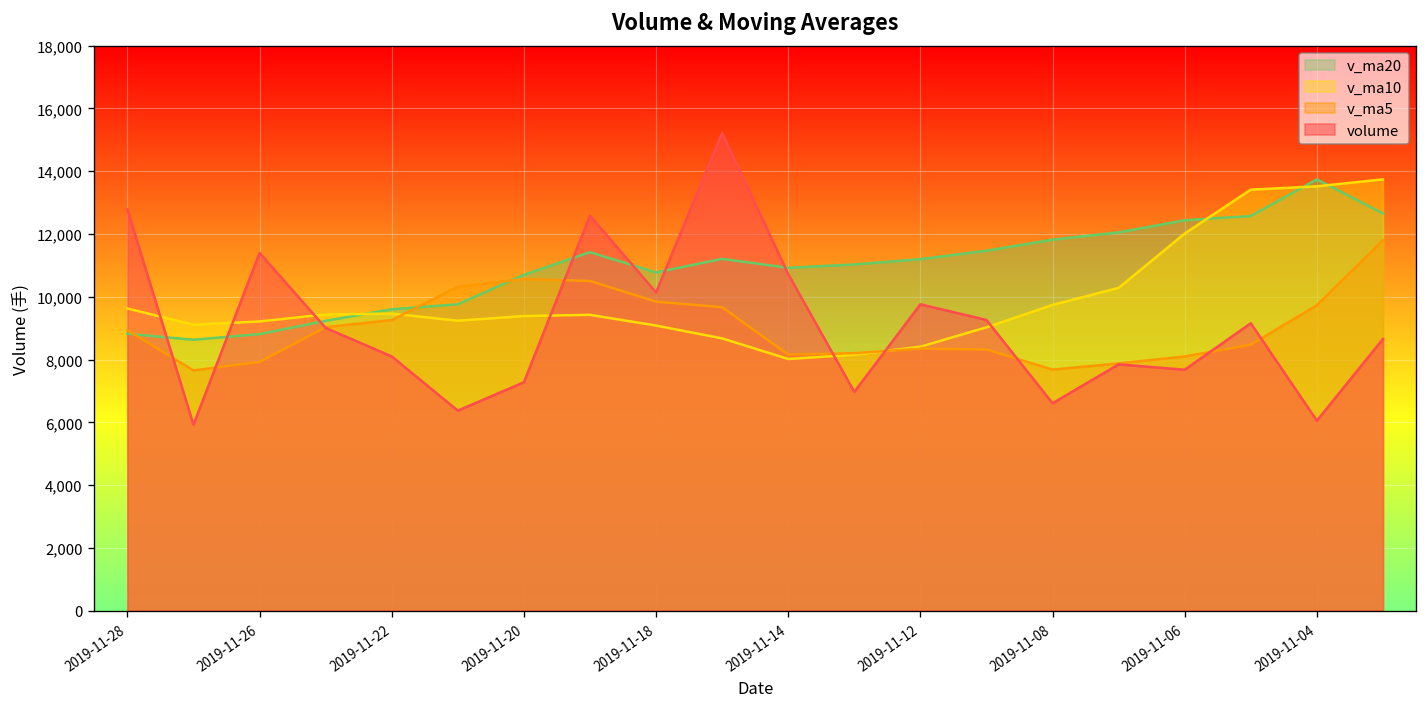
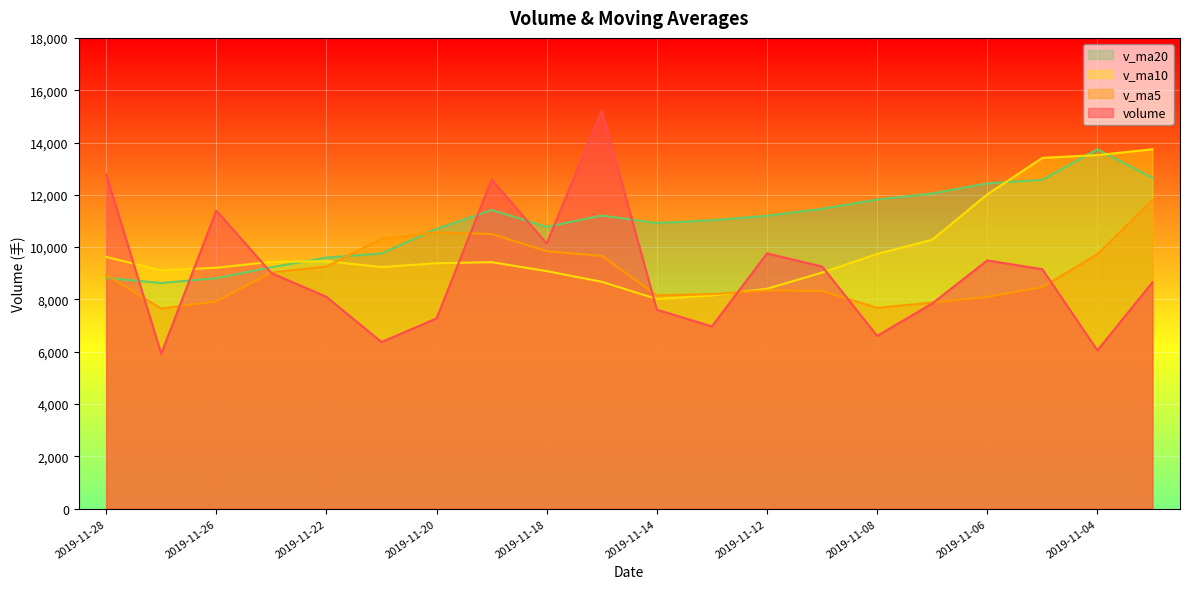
volume, 2019-11-14: 10,700 -> 7,600
volume, 2019-11-06: 7,700 -> 9,500
